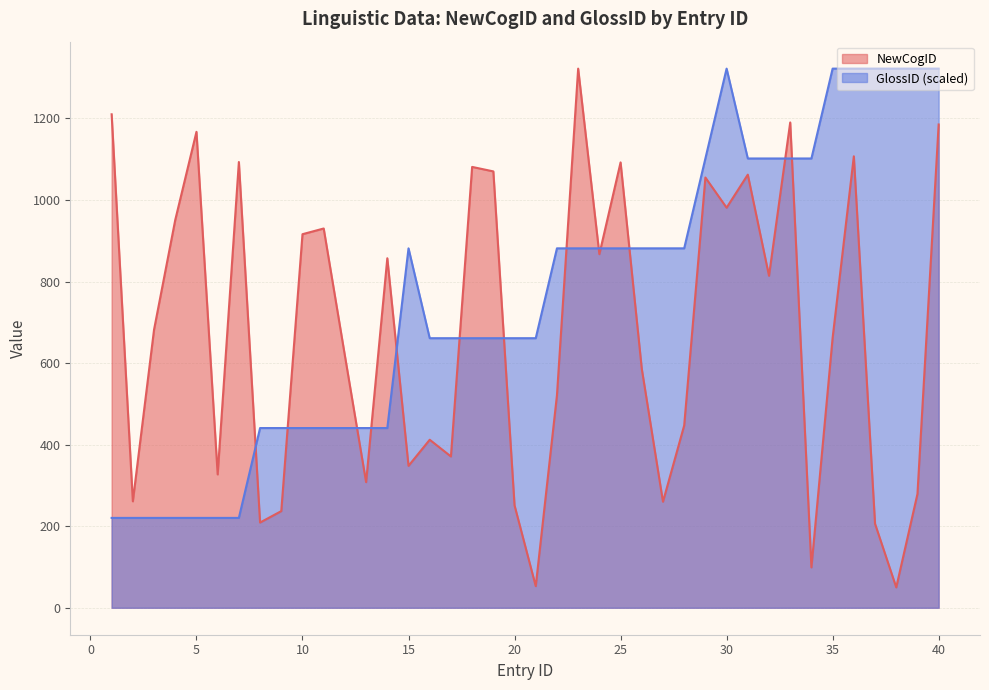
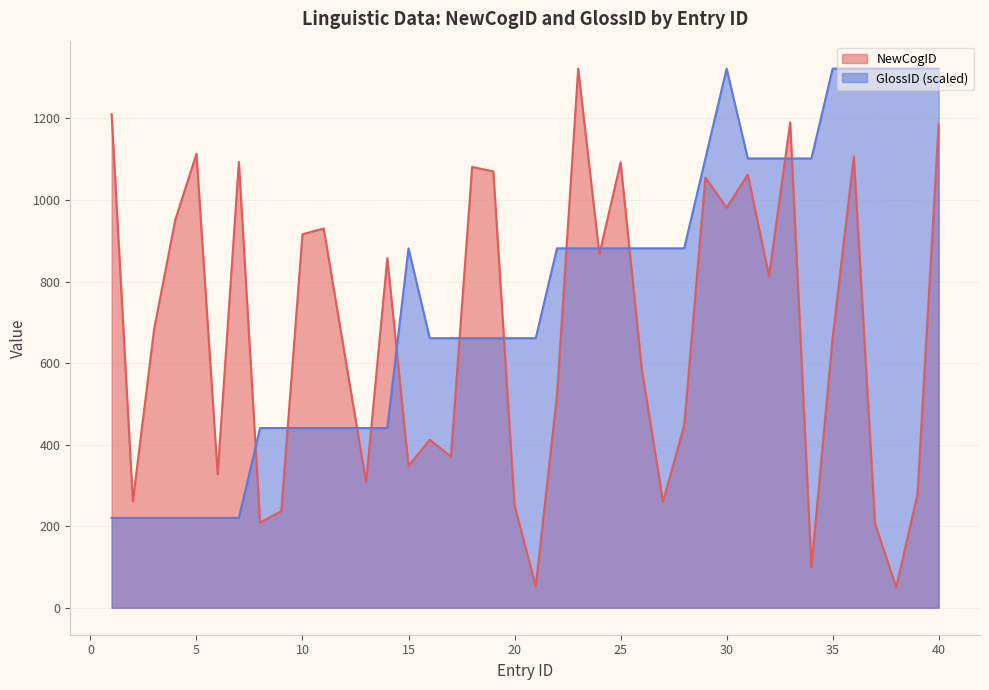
NewCogID, 5: 1170 -> 1110
